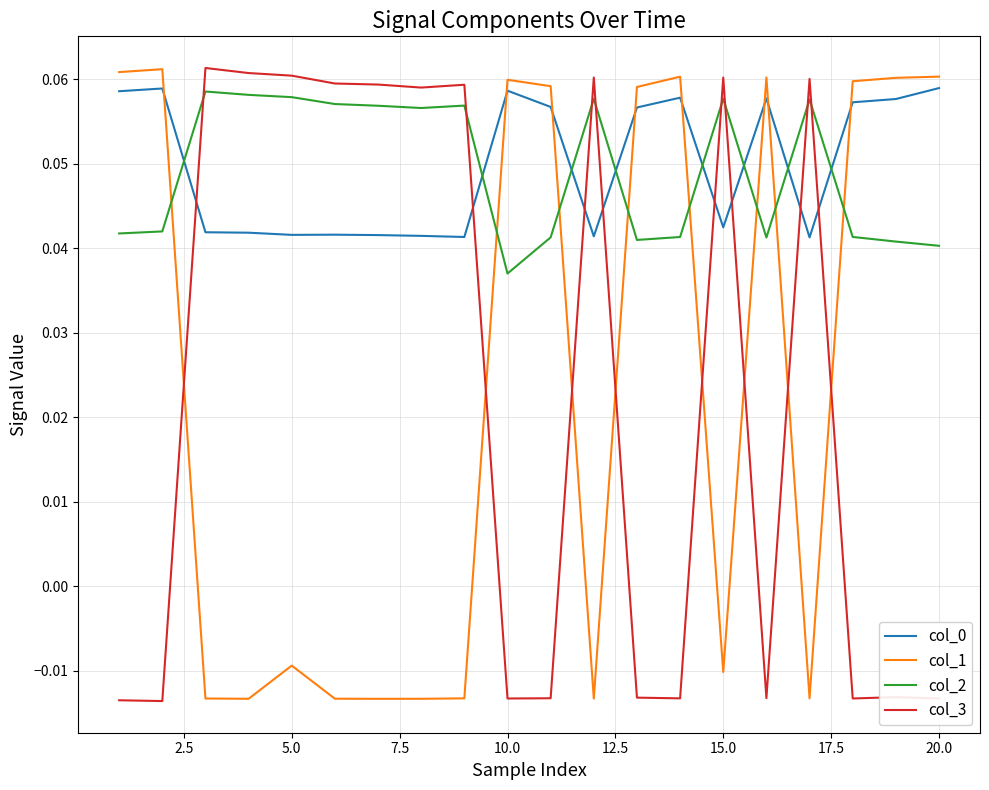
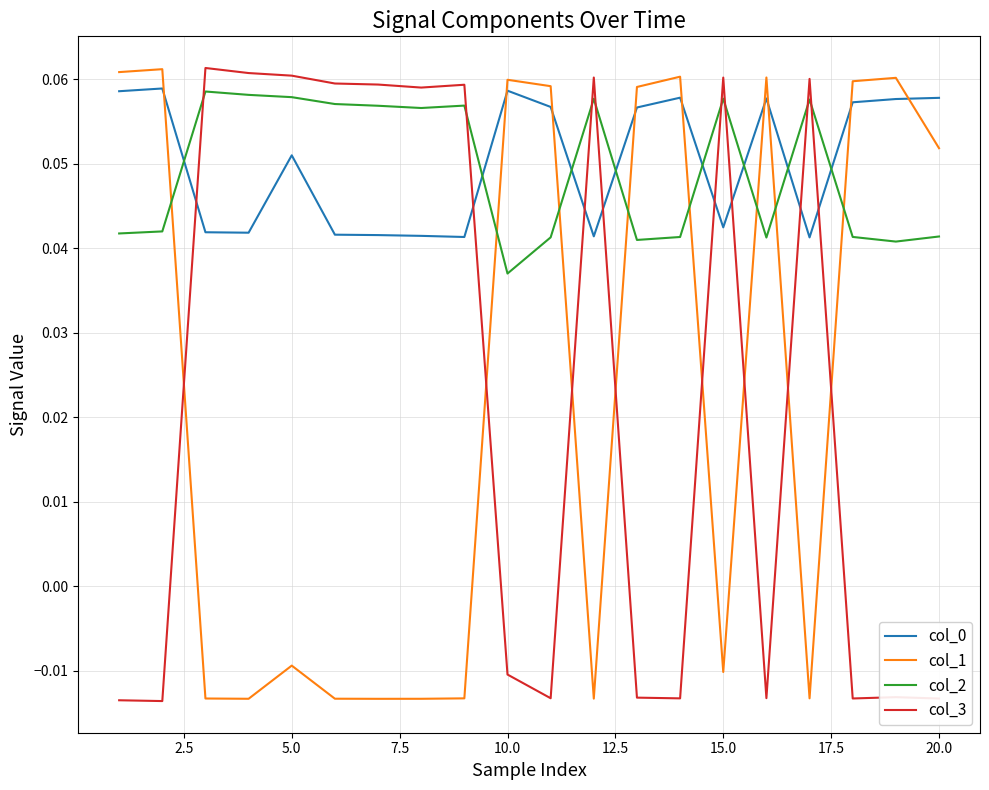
col_0, 5.0: 0.042 -> 0.051
col_3, 10.0: -0.013 -> -0.010
col_0, 20.0: 0.059 -> 0.058
col_1, 20.0: 0.060 -> 0.052
col_2, 20.0: 0.040 -> 0.041
